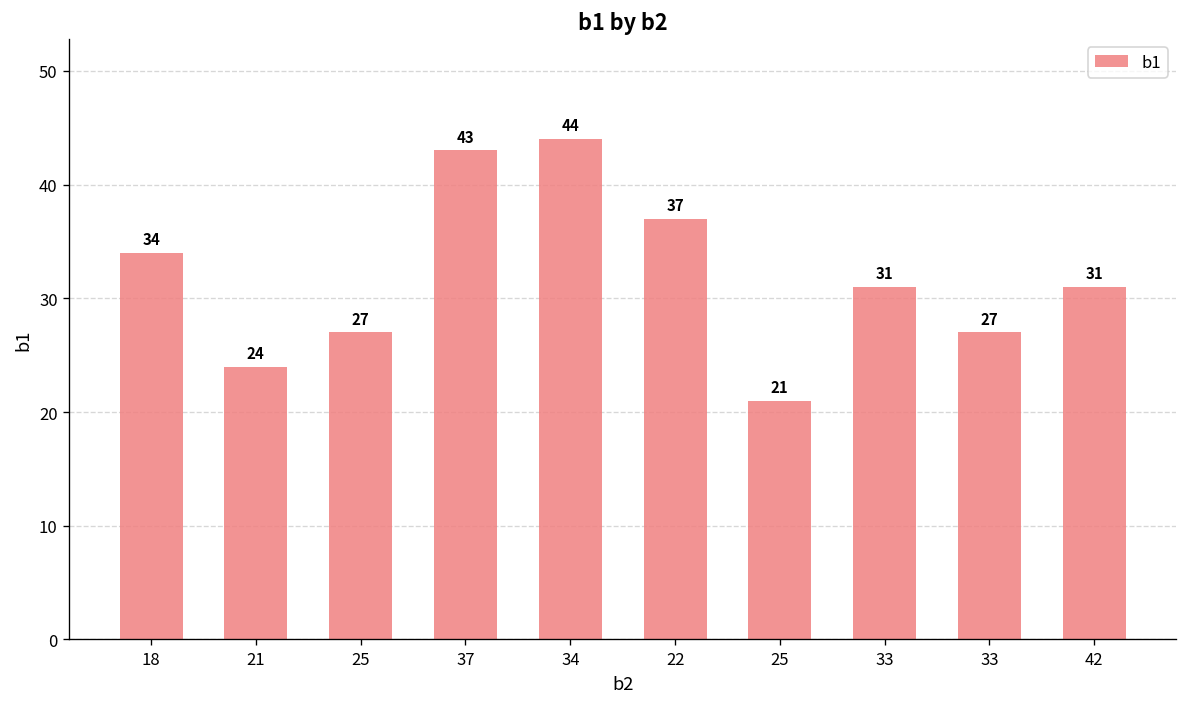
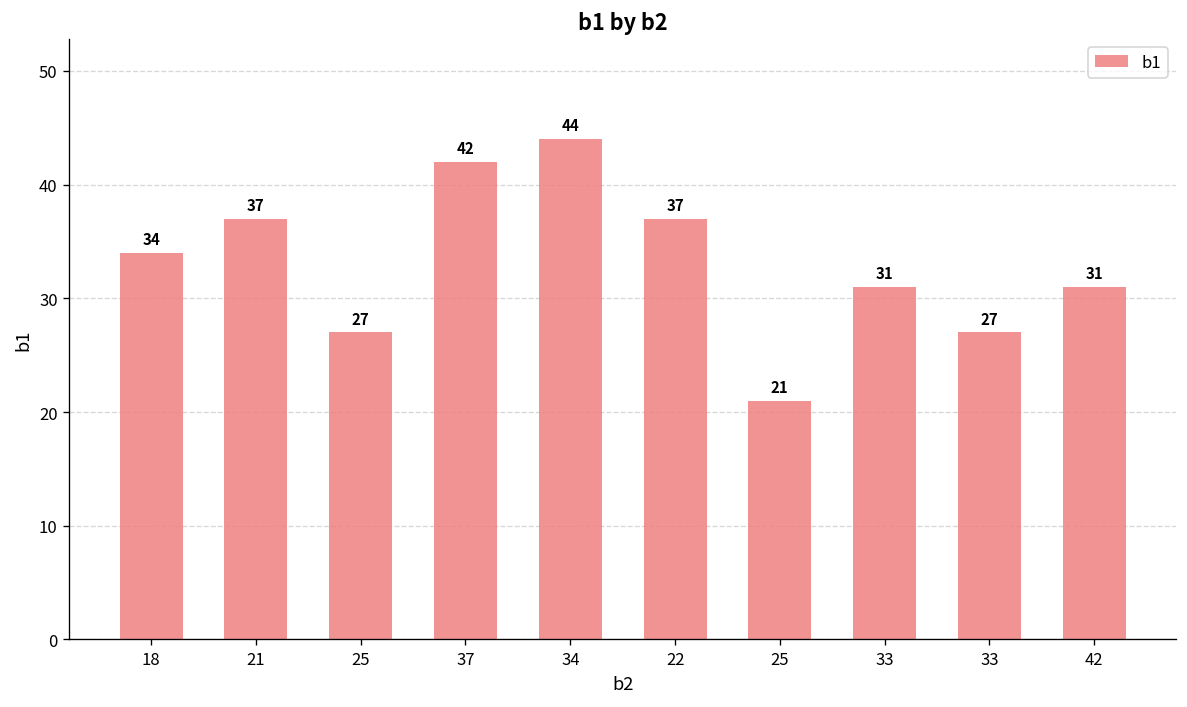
21: 24 -> 37
37: 43 -> 42
